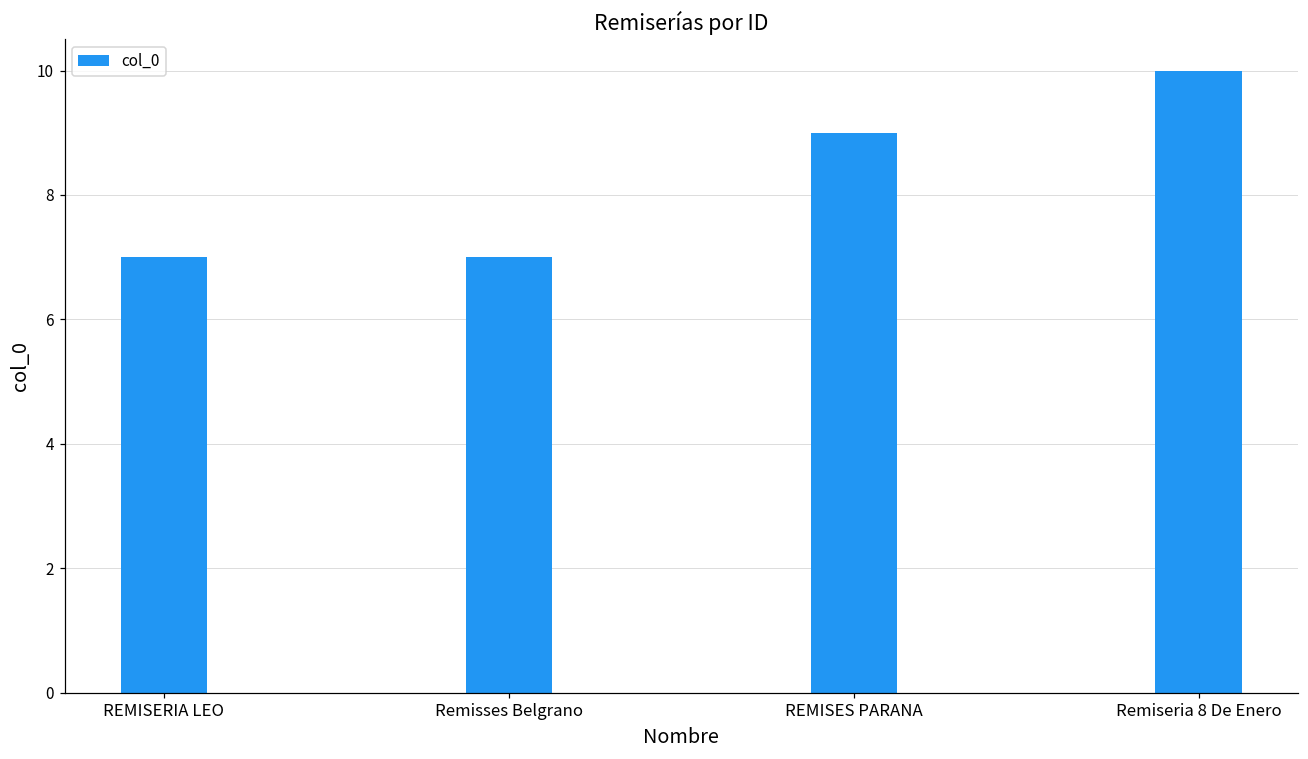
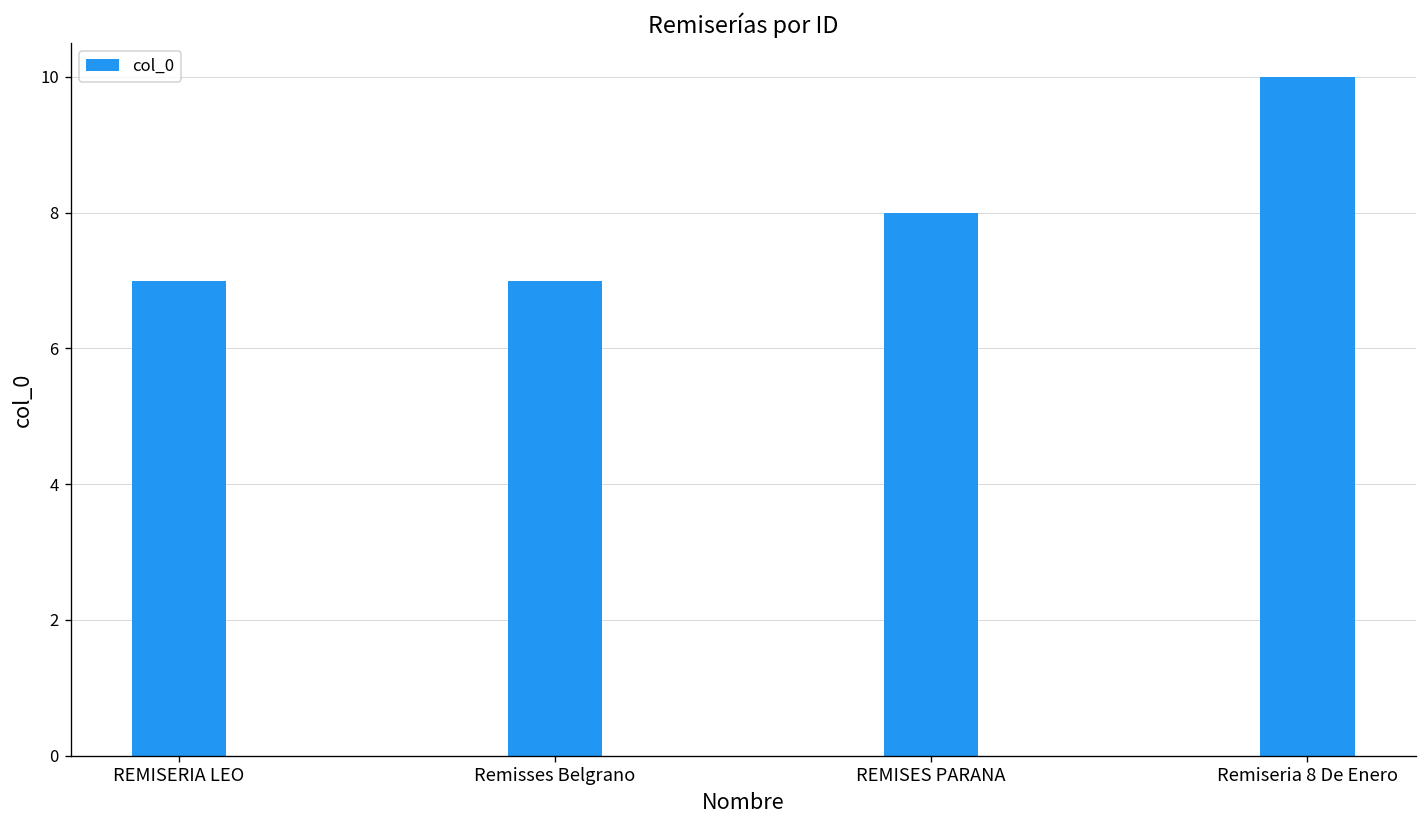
REMISES PARANA: 9 -> 8
